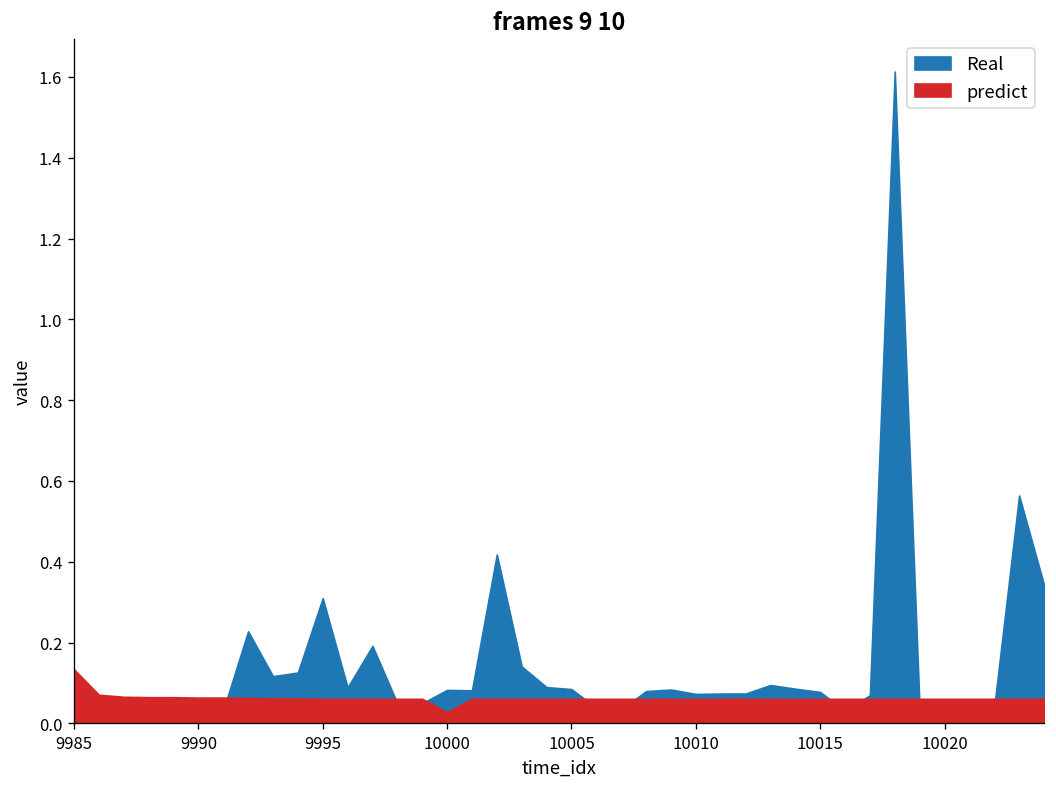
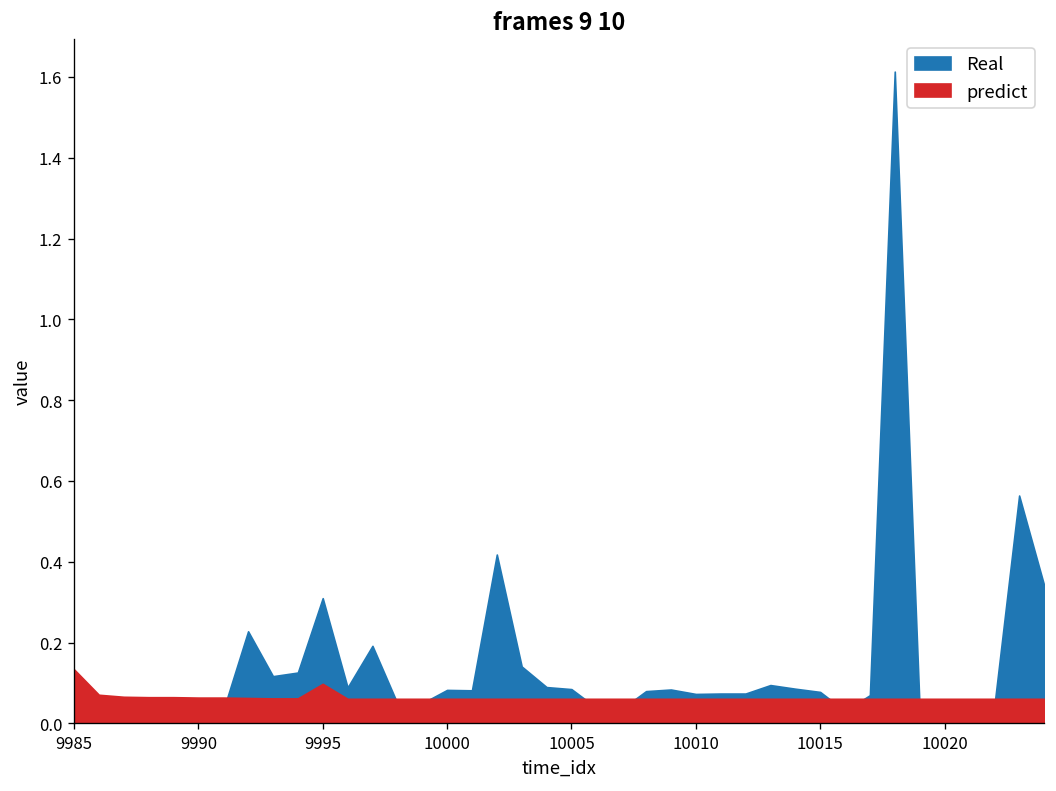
predict, 9995: 0.06 -> 0.10
predict, 10000: 0.03 -> 0.06
